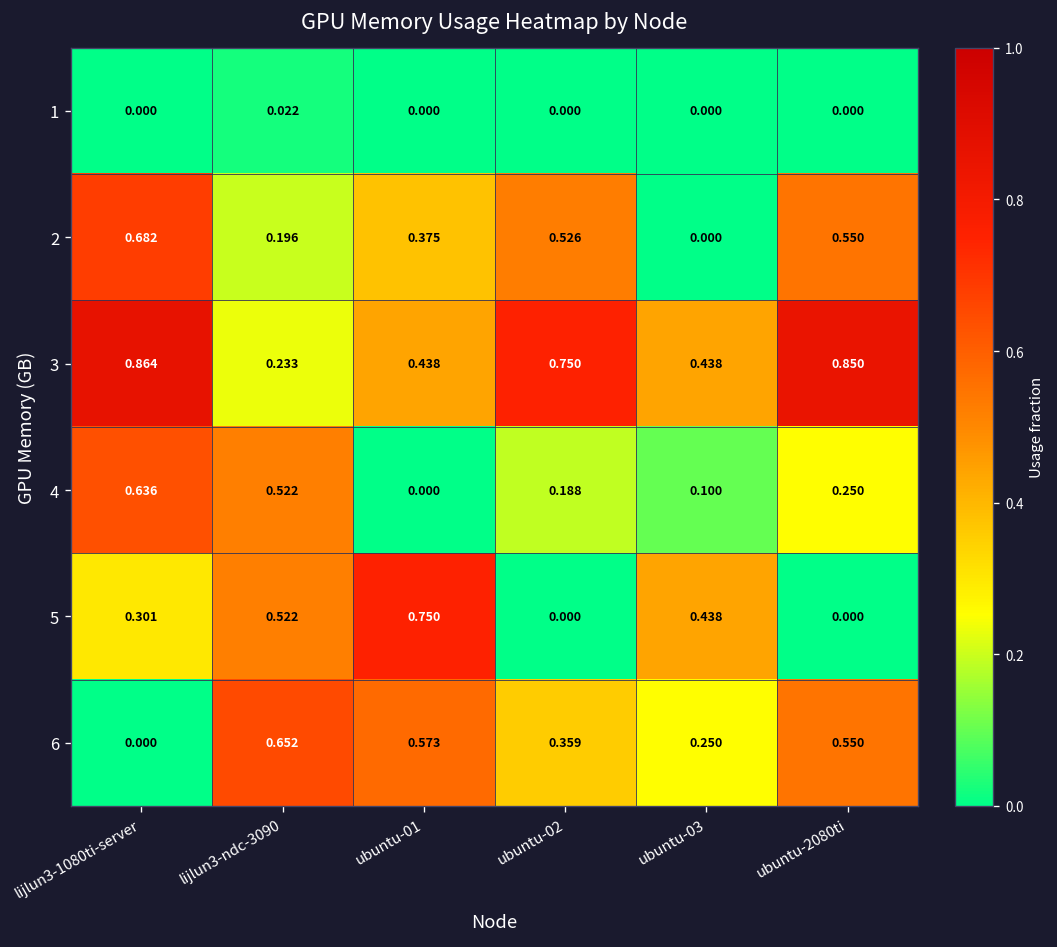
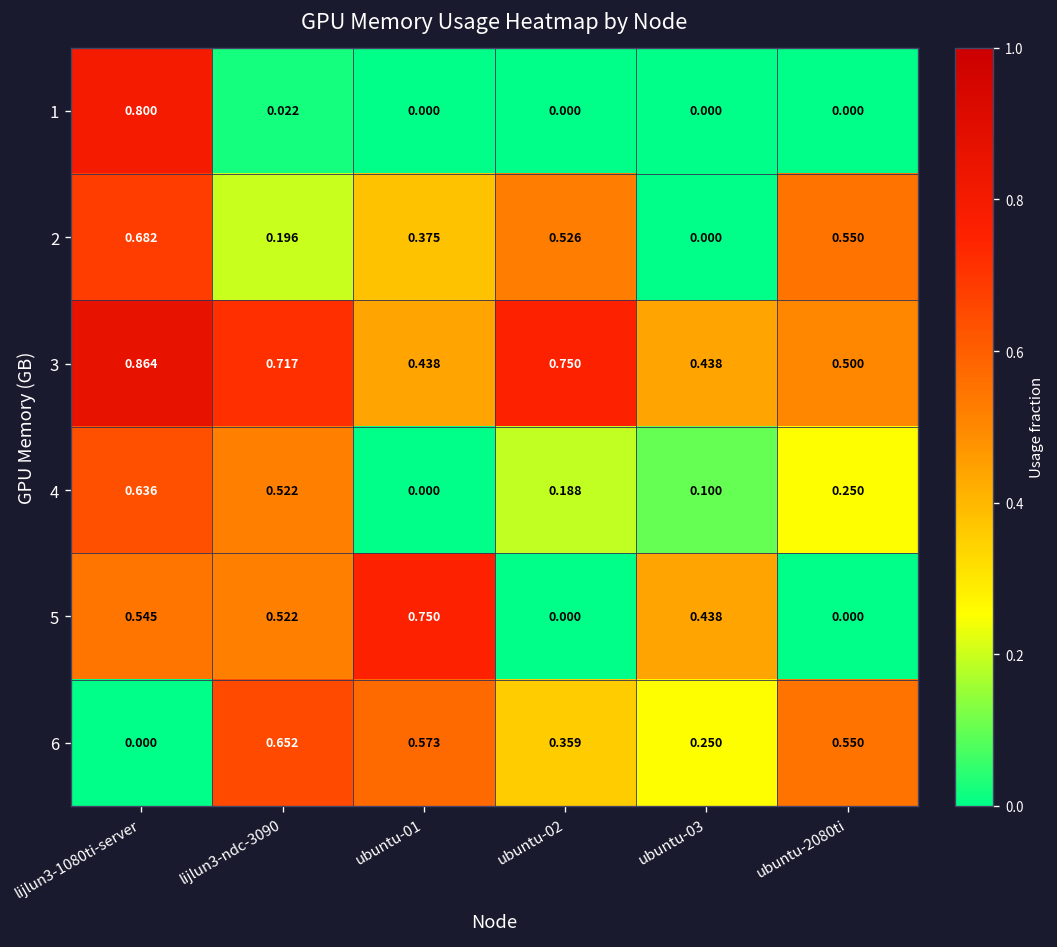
1, lijlun3-1080ti-server: 0.000 -> 0.800
3, lijlun3-ndc-3090: 0.233 -> 0.717
3, ubuntu-2080ti: 0.850 -> 0.500
5, lijlun3-1080ti-server: 0.301 -> 0.545
